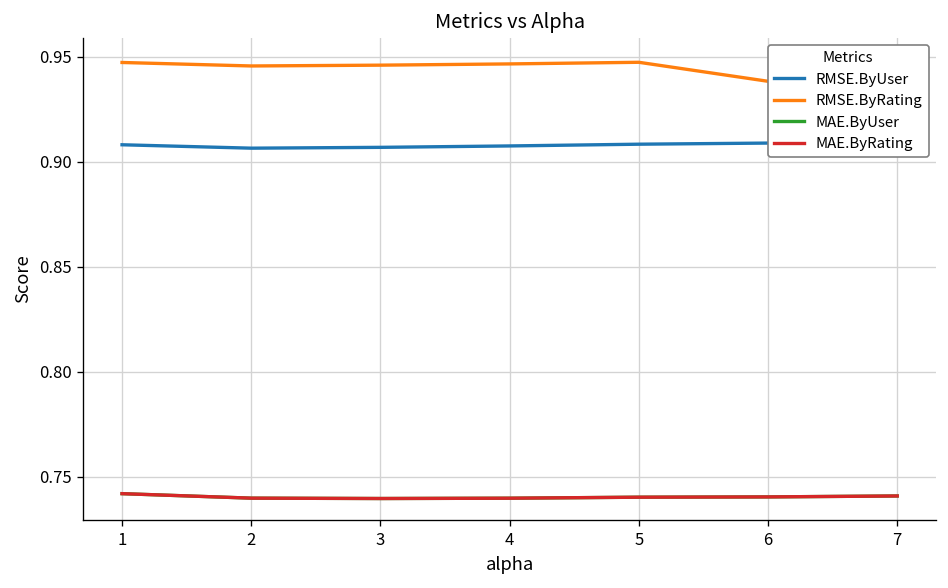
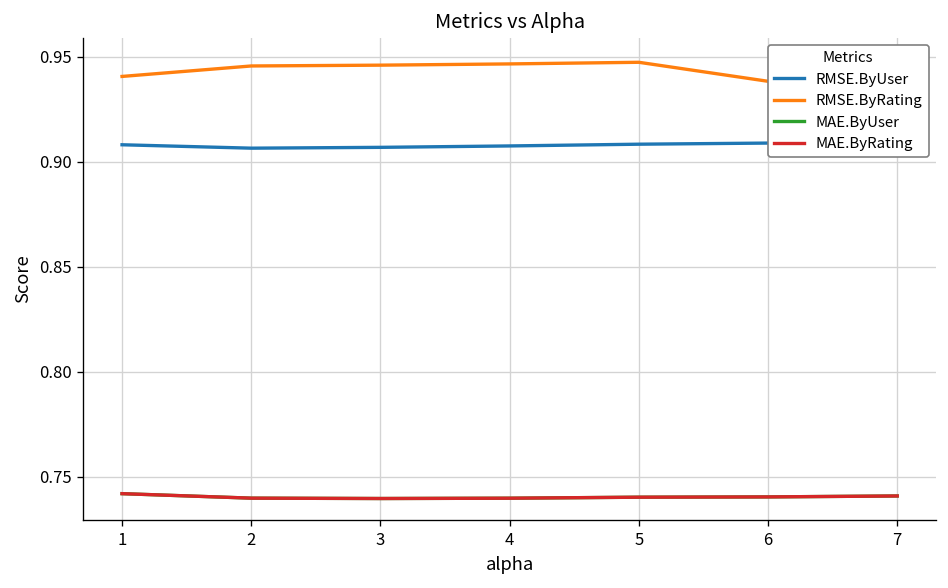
RMSE.ByRating, 1: 0.947 -> 0.941
